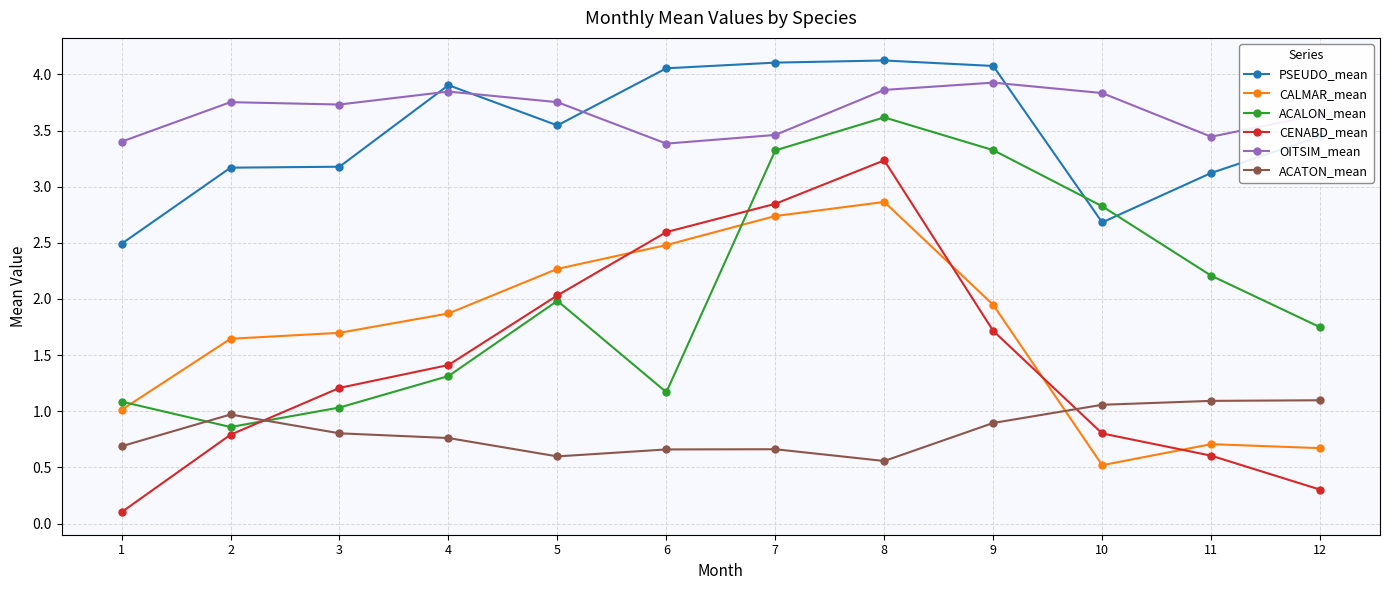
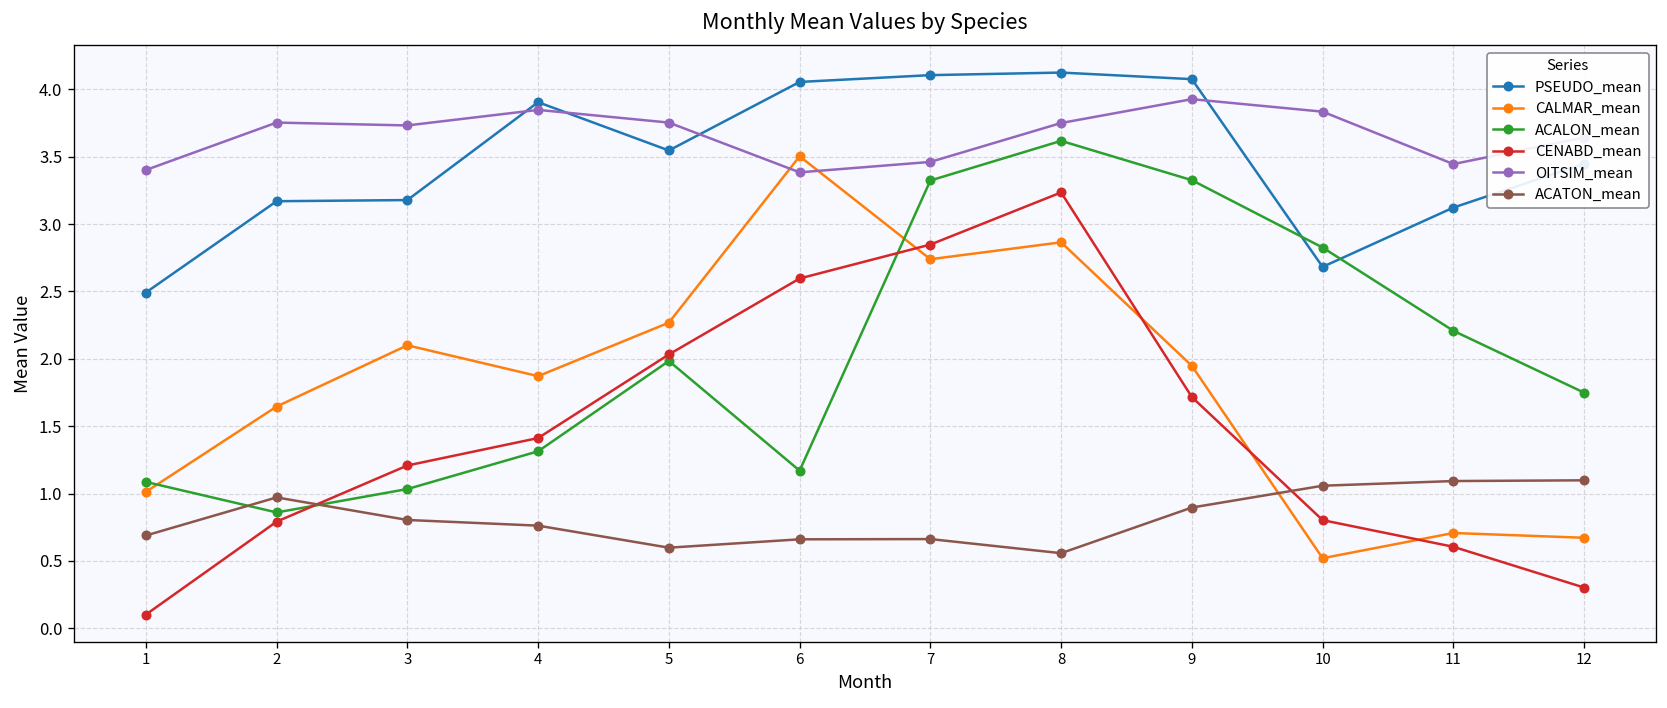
CALMAR_mean, 3: 1.70 -> 2.10
CALMAR_mean, 6: 2.48 -> 3.50
OITSIM_mean, 8: 3.86 -> 3.75
